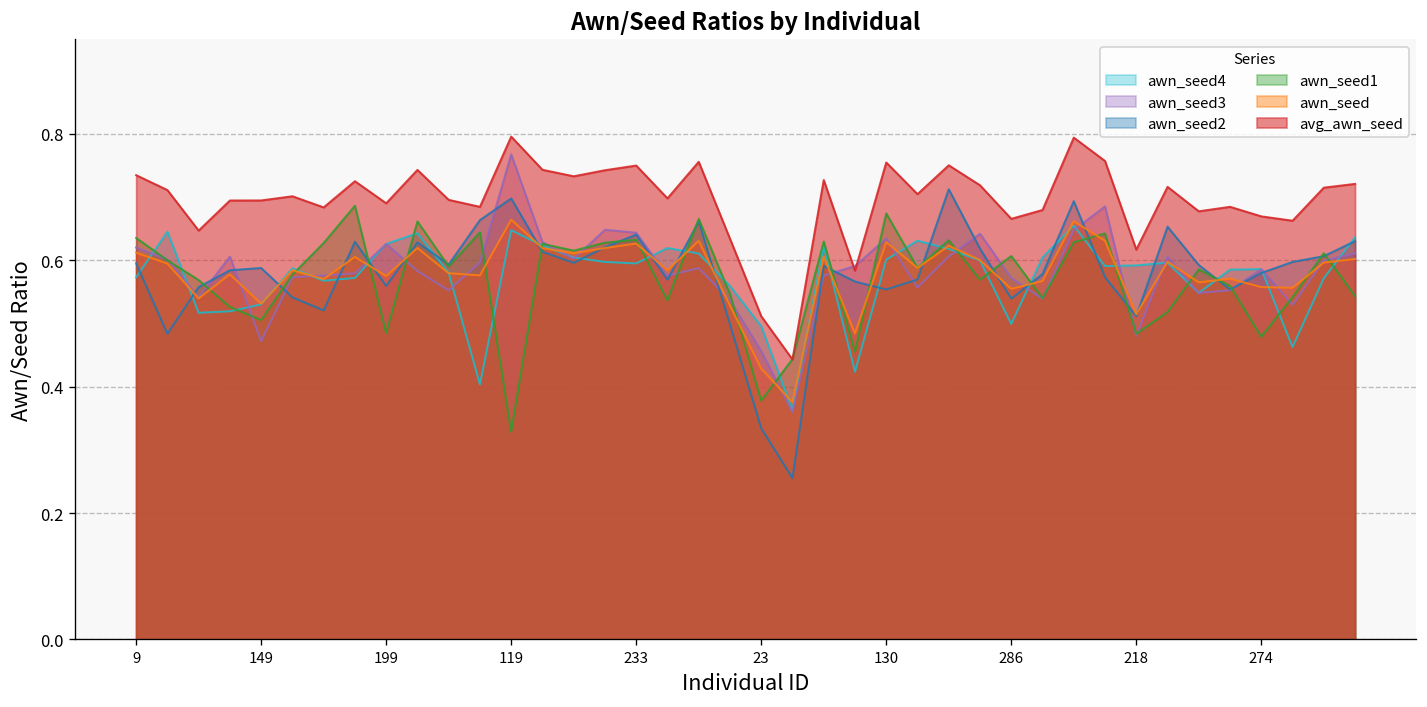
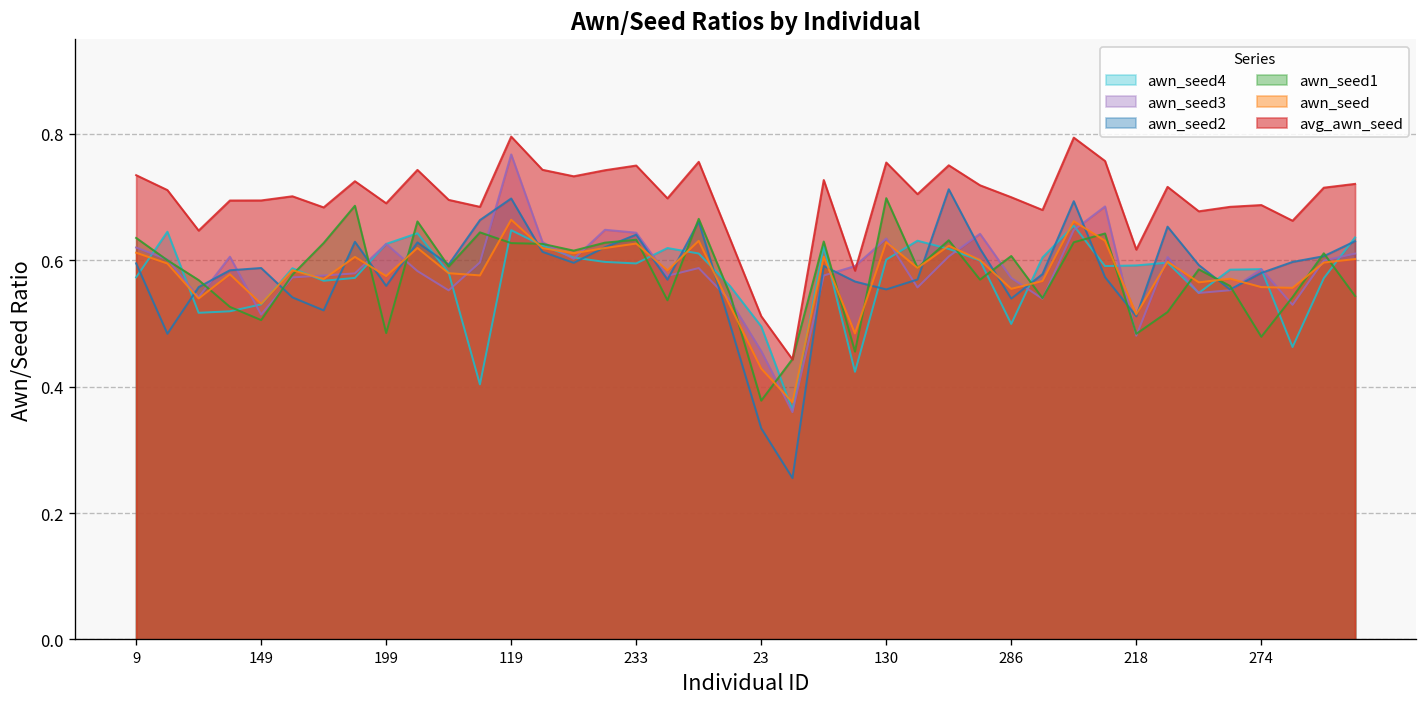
awn_seed3, 149: 0.47 -> 0.51
awn_seed1, 119: 0.33 -> 0.63
awn_seed1, 130: 0.67 -> 0.70
avg_awn_seed, 286: 0.67 -> 0.70
avg_awn_seed, 274: 0.67 -> 0.69
